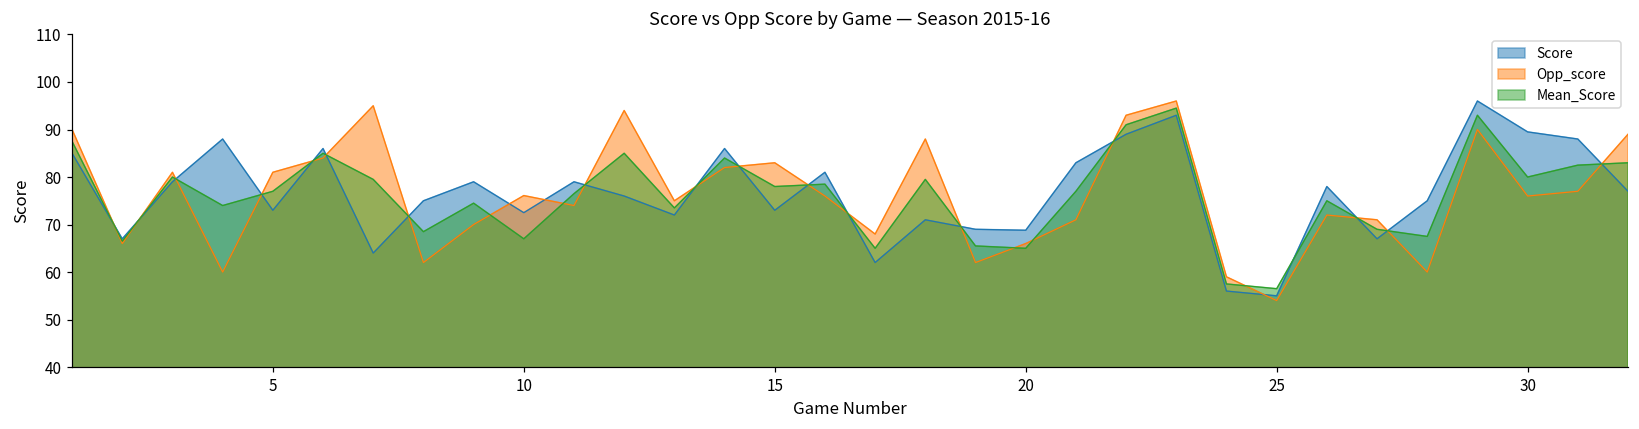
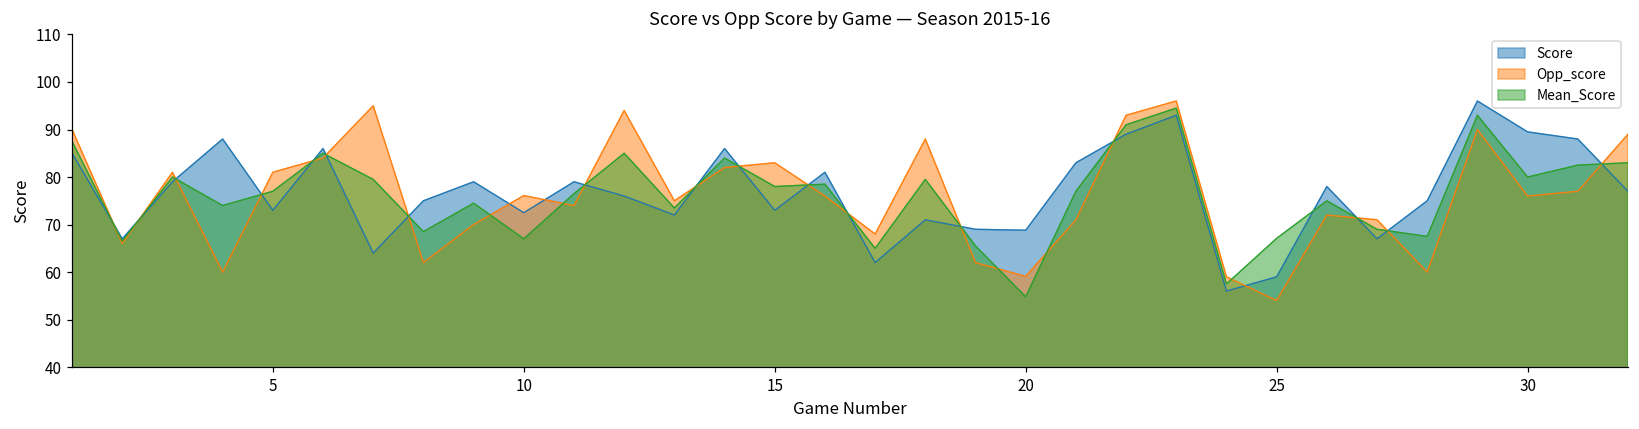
Opp_score, 20: 66 -> 59
Mean_Score, 20: 65 -> 55
Score, 25: 55 -> 59
Mean_Score, 25: 57 -> 67
